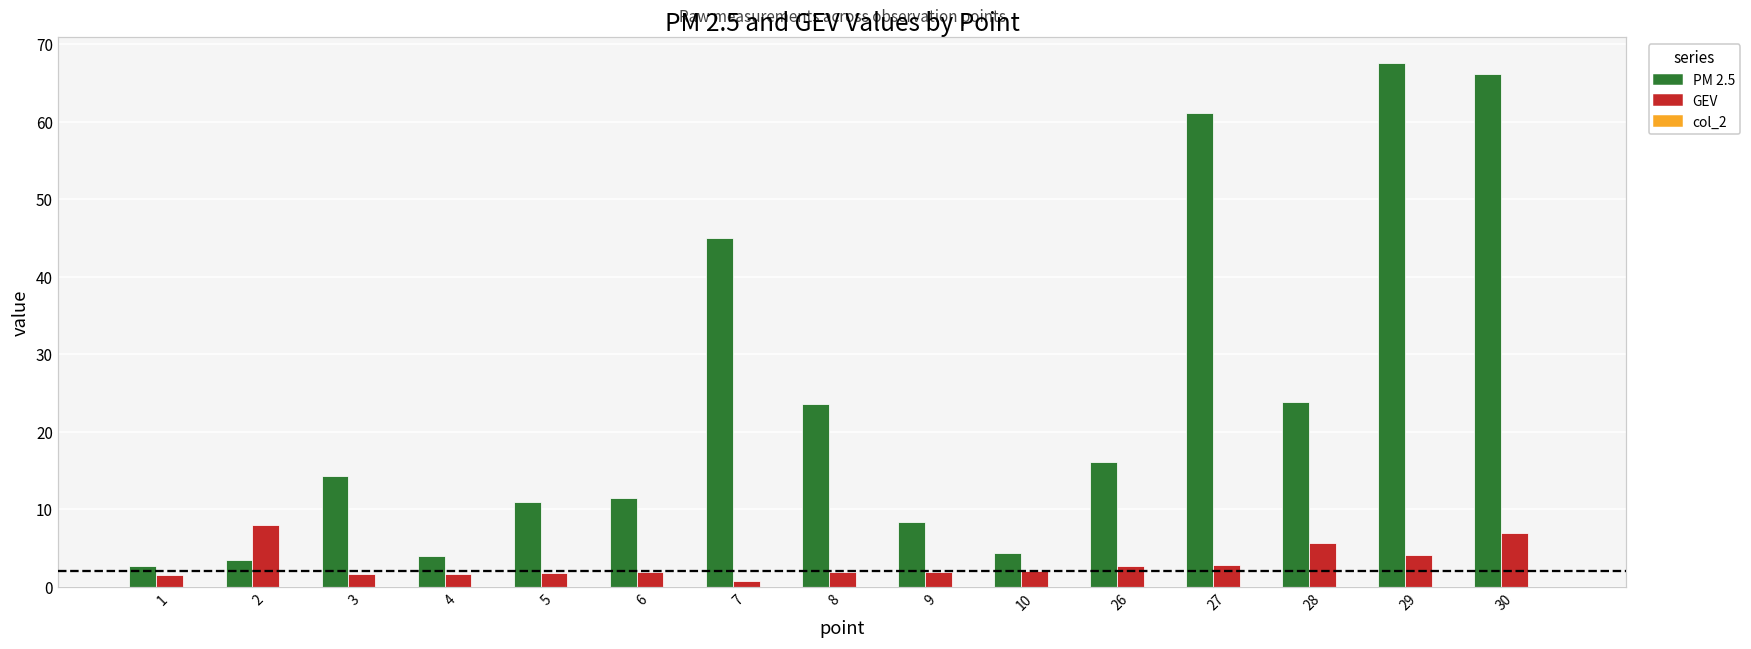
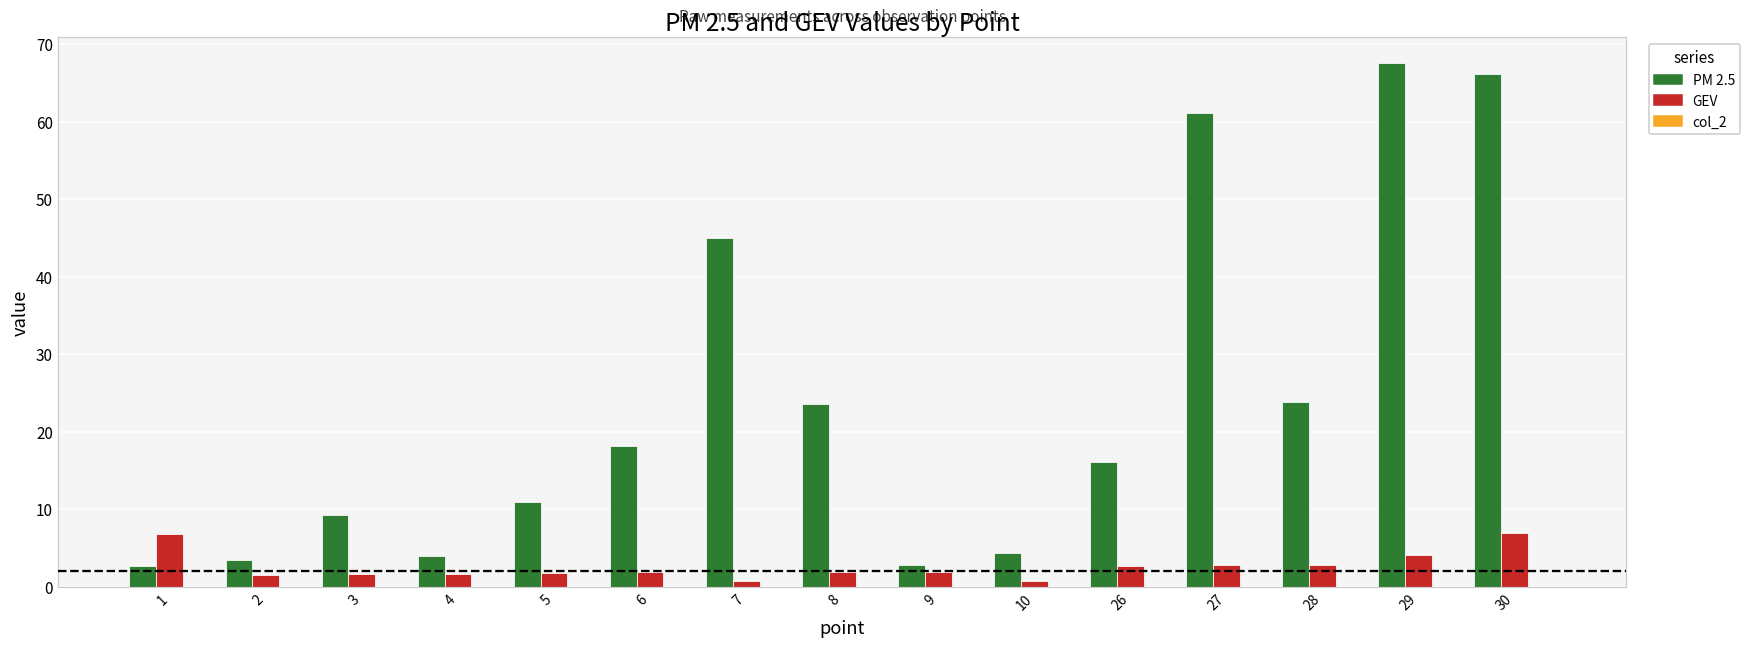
GEV, 1: 1 -> 7
GEV, 2: 8 -> 2
PM 2.5, 3: 14 -> 9
PM 2.5, 6: 11 -> 18
PM 2.5, 9: 8 -> 3
GEV, 10: 2 -> 1
GEV, 28: 6 -> 3
